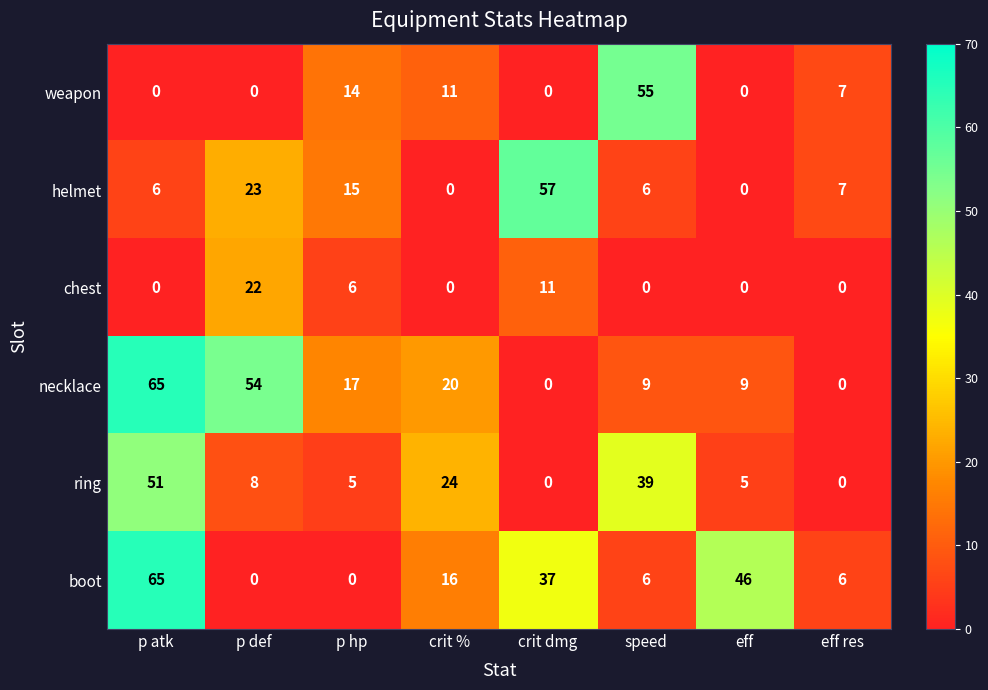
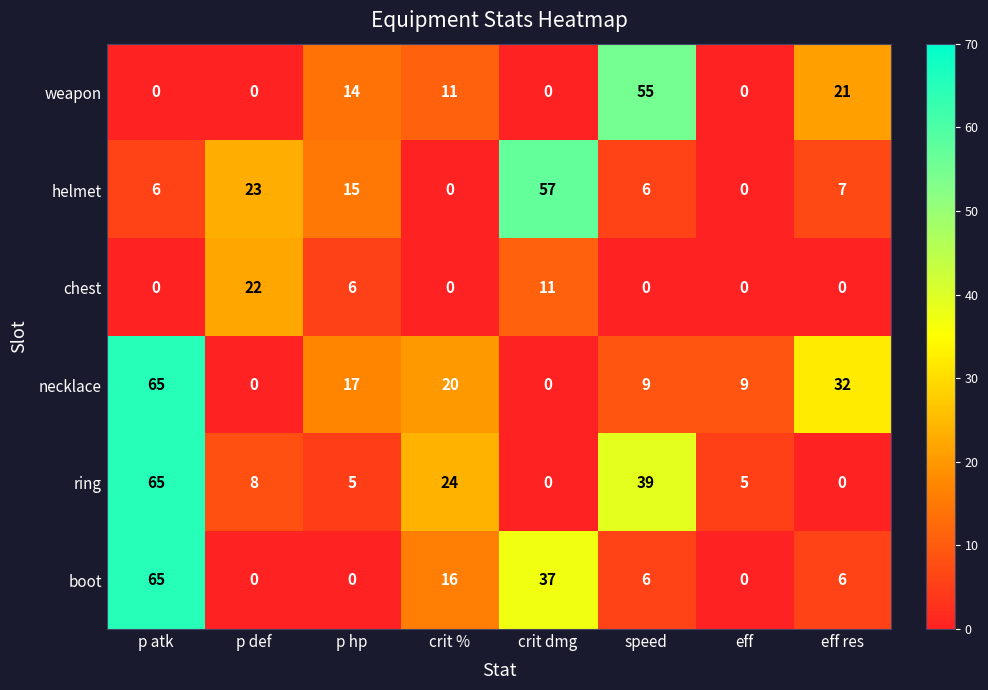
weapon, eff res: 7 -> 21
necklace, p def: 54 -> 0
necklace, eff res: 0 -> 32
ring, p atk: 51 -> 65
boot, eff: 46 -> 0
